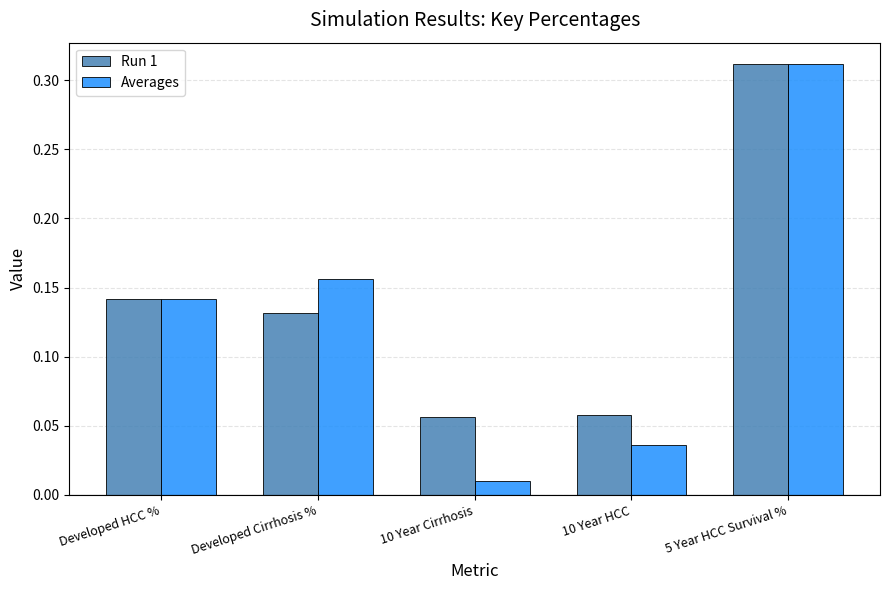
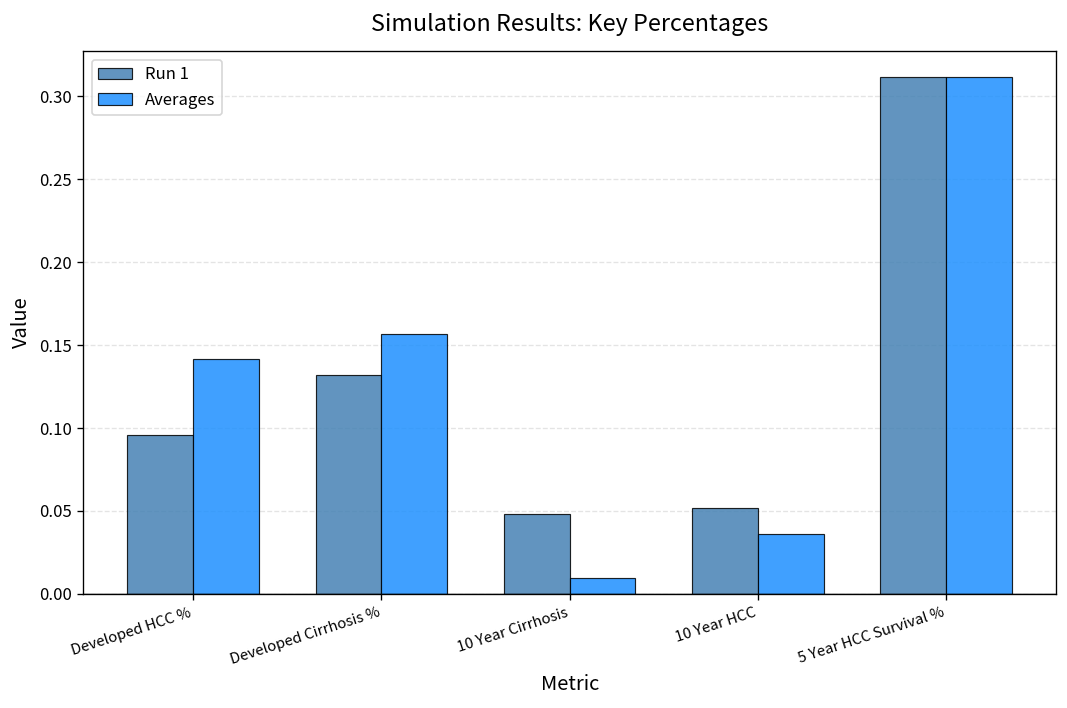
Run 1, Developed HCC %: 0.142 -> 0.096
Run 1, 10 Year Cirrhosis: 0.056 -> 0.048
Run 1, 10 Year HCC: 0.058 -> 0.052
